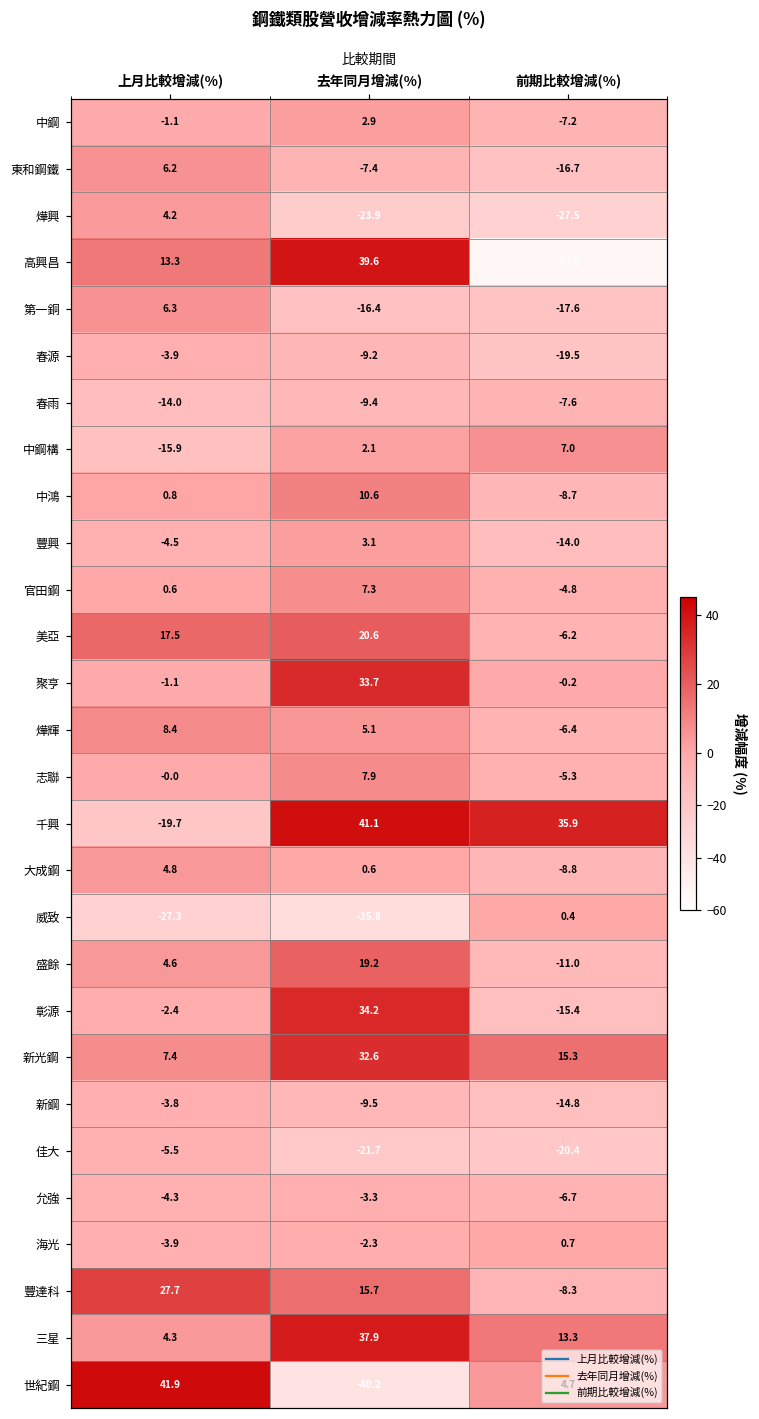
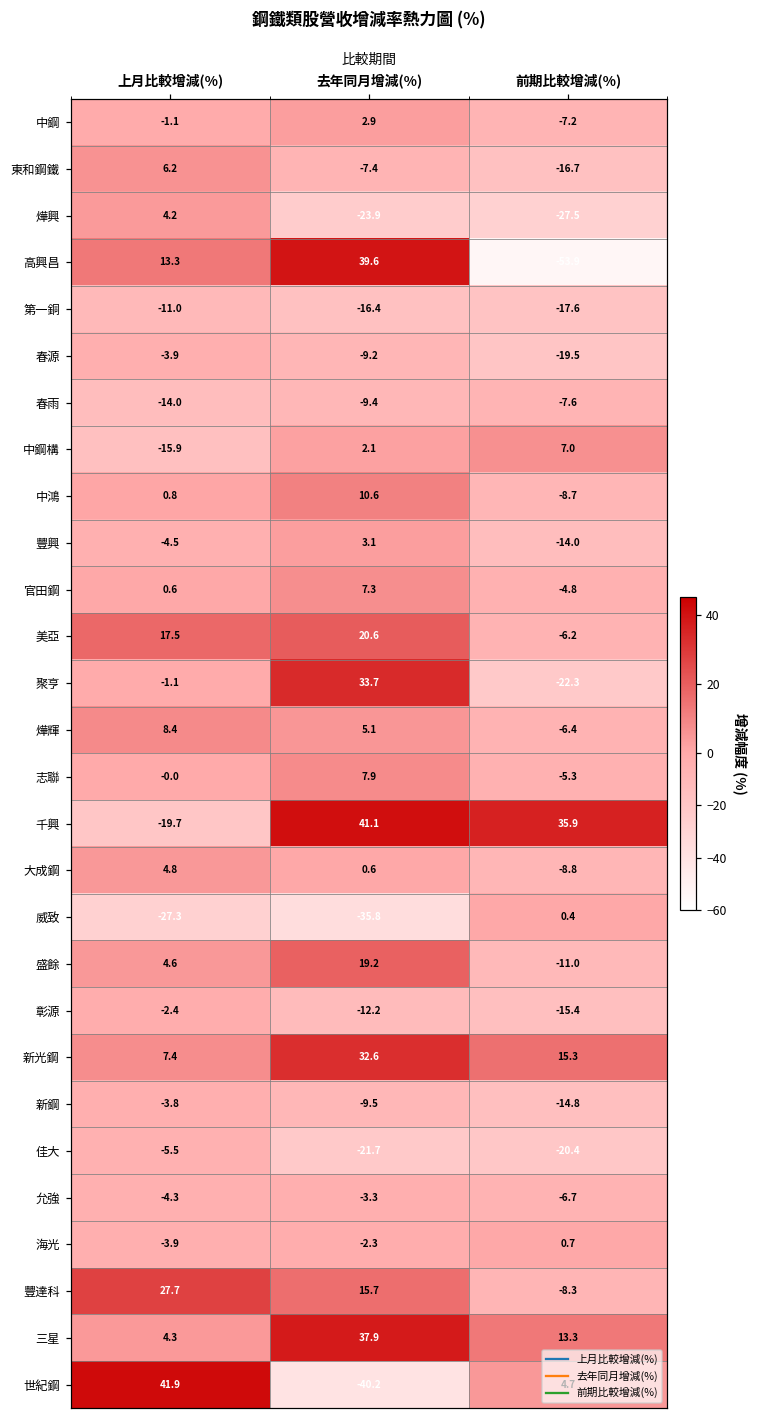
第一銅, 上月比較增減(%): 6.3 -> -11.0
聚亨, 前期比較增減(%): -0.2 -> -22.3
彰源, 去年同月增減(%): 34.2 -> -12.2
